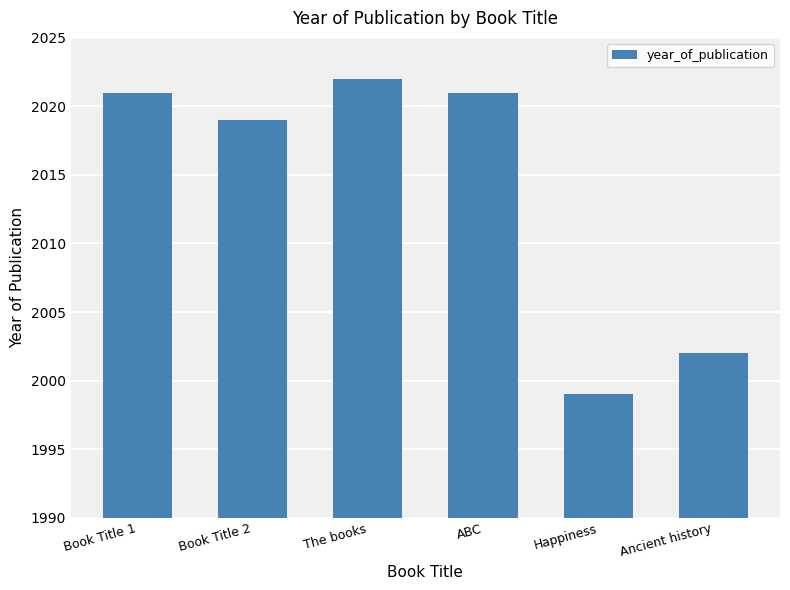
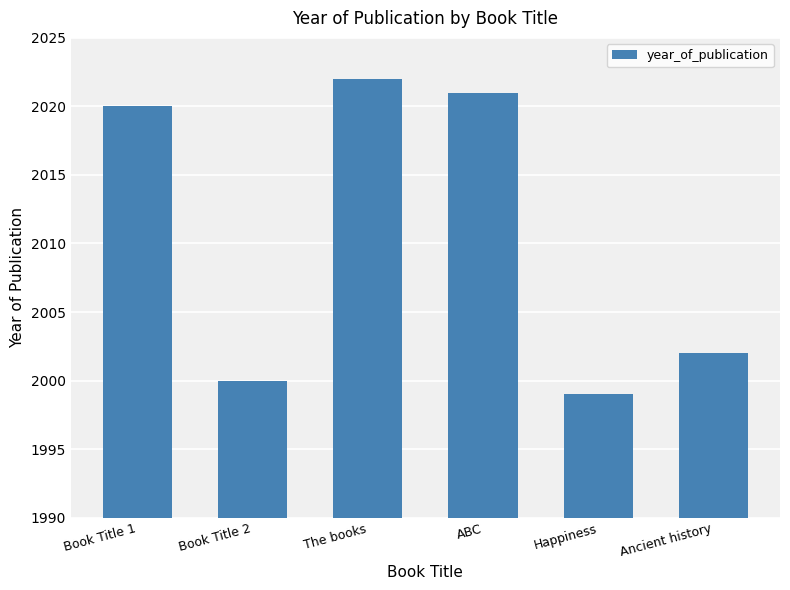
Book Title 1: 2021 -> 2020
Book Title 2: 2019 -> 2000
